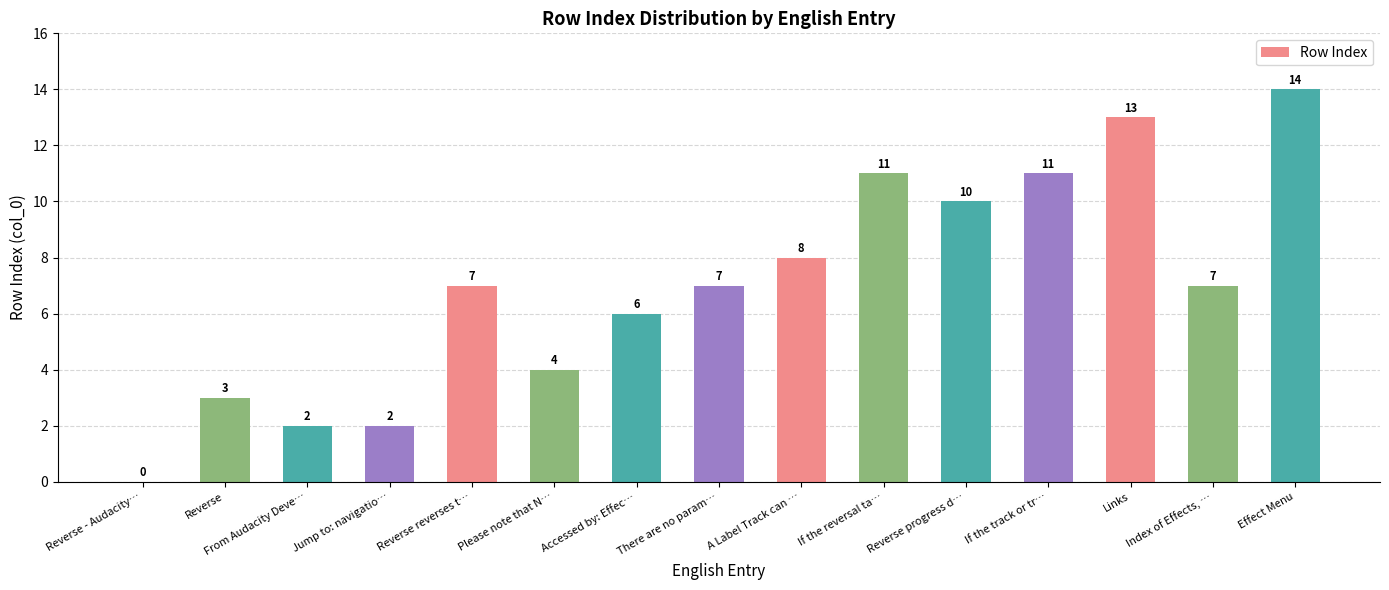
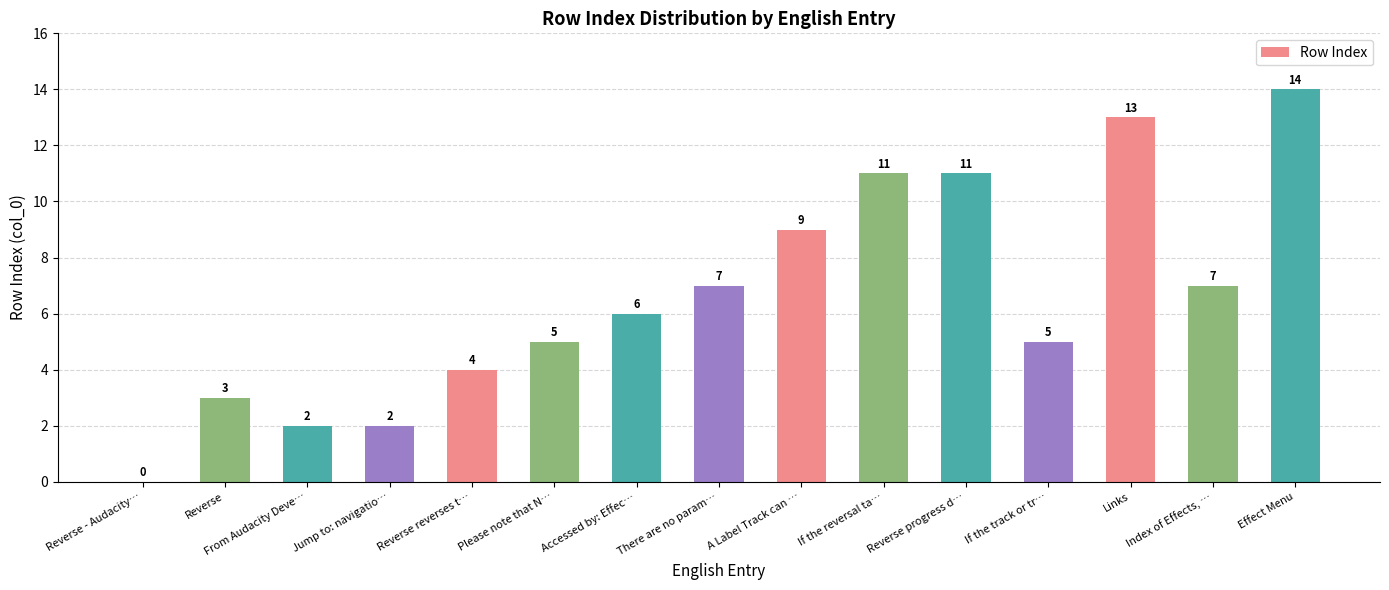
Reverse reverses t…: 7 -> 4
Please note that N…: 4 -> 5
A Label Track can …: 8 -> 9
Reverse progress d…: 10 -> 11
If the track or tr…: 11 -> 5
